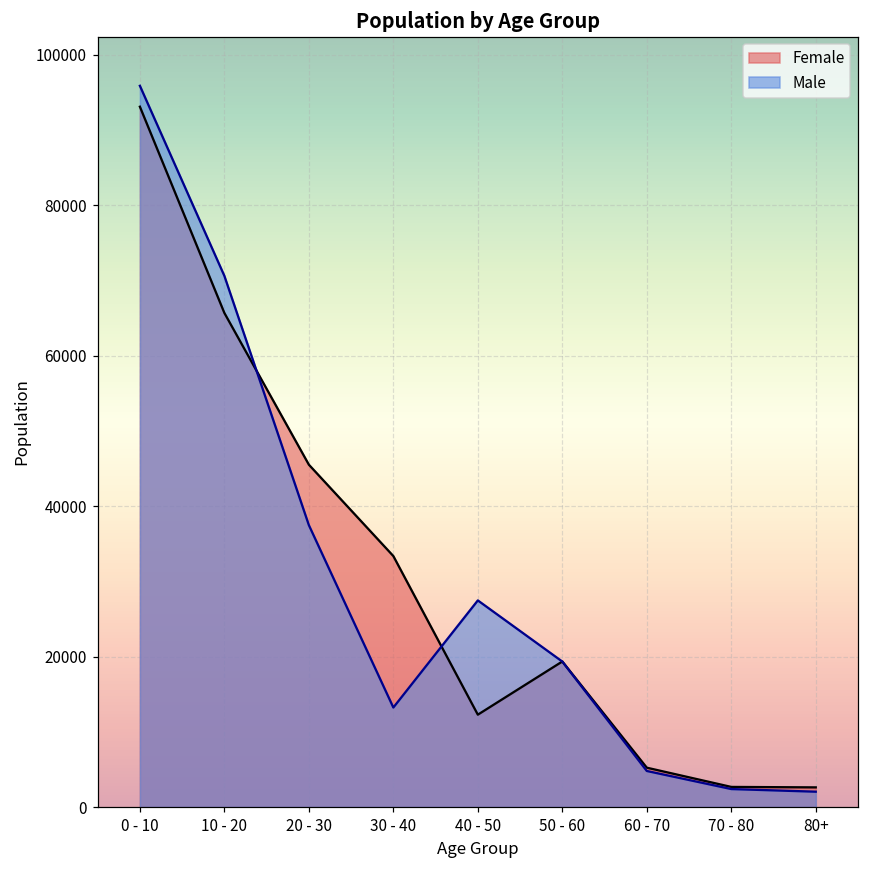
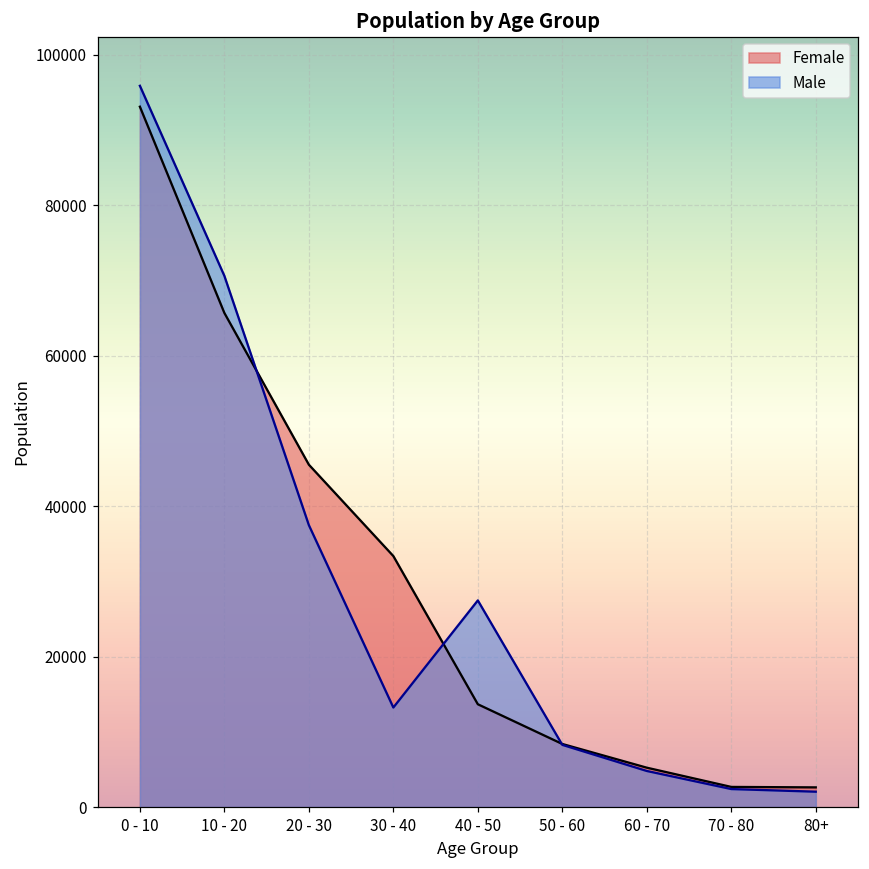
Female, 40 - 50: 12000 -> 14000
Female, 50 - 60: 19000 -> 8000
Male, 50 - 60: 19000 -> 8000
